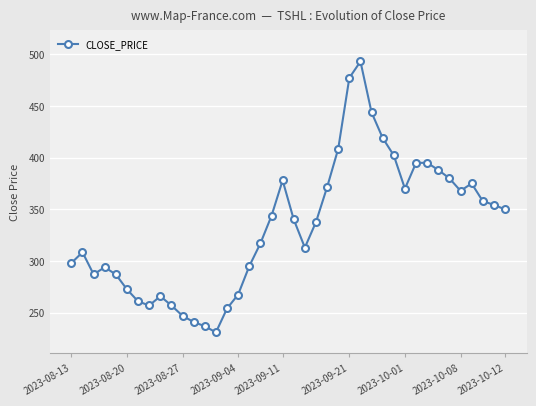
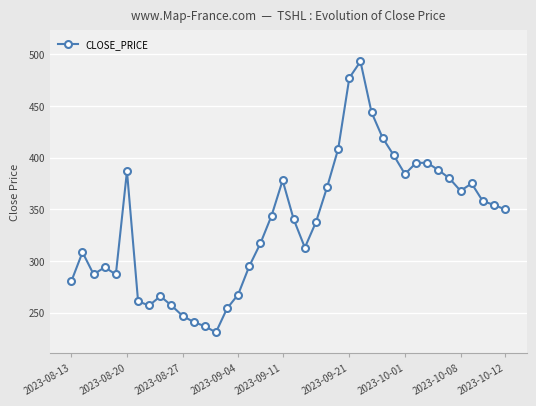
2023-08-13: 298 -> 281
2023-08-20: 273 -> 387
2023-10-01: 370 -> 384
